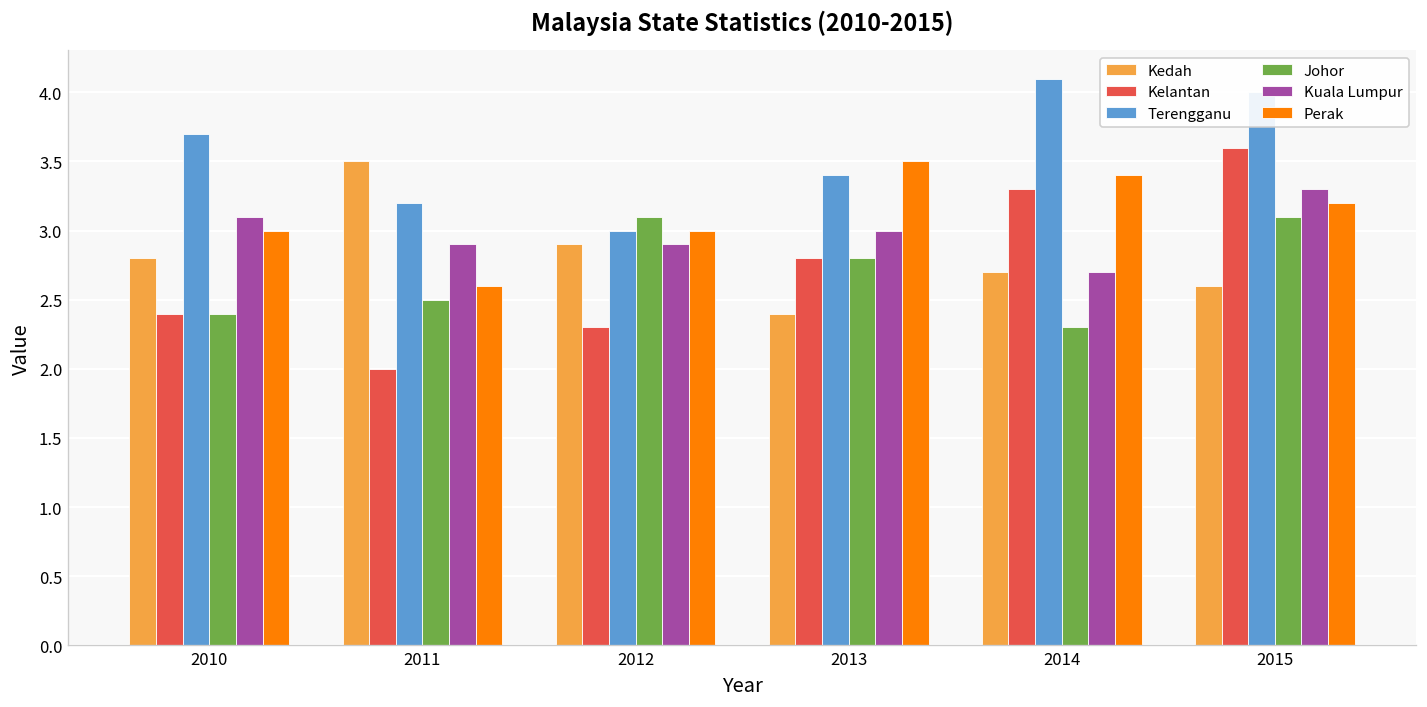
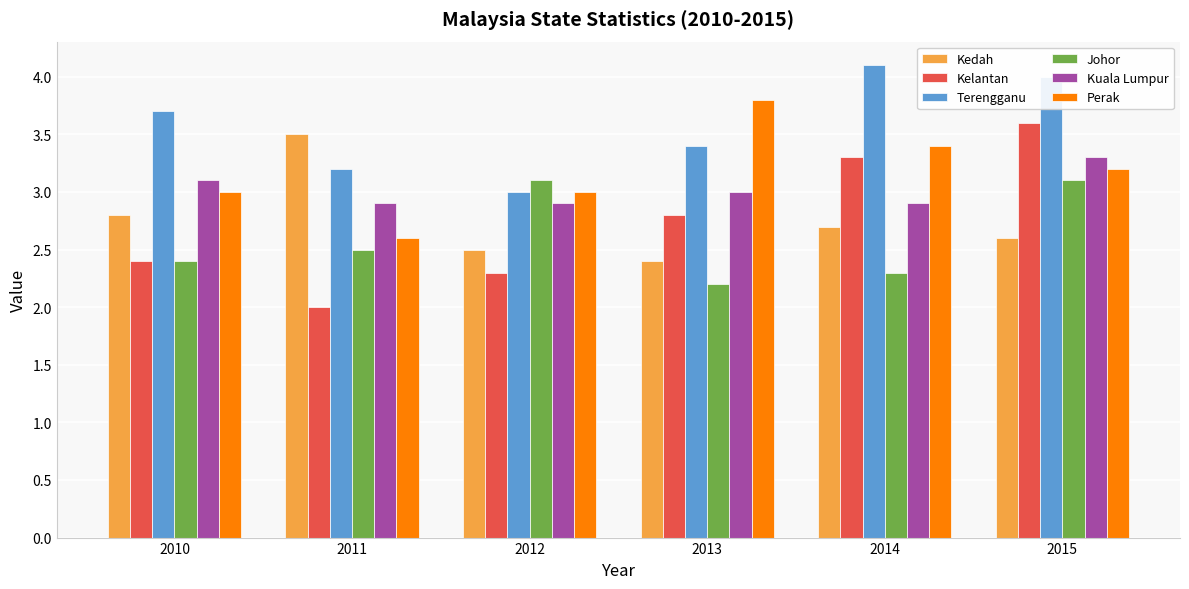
Kedah, 2012: 2.9 -> 2.5
Johor, 2013: 2.8 -> 2.2
Perak, 2013: 3.5 -> 3.8
Kuala Lumpur, 2014: 2.7 -> 2.9
